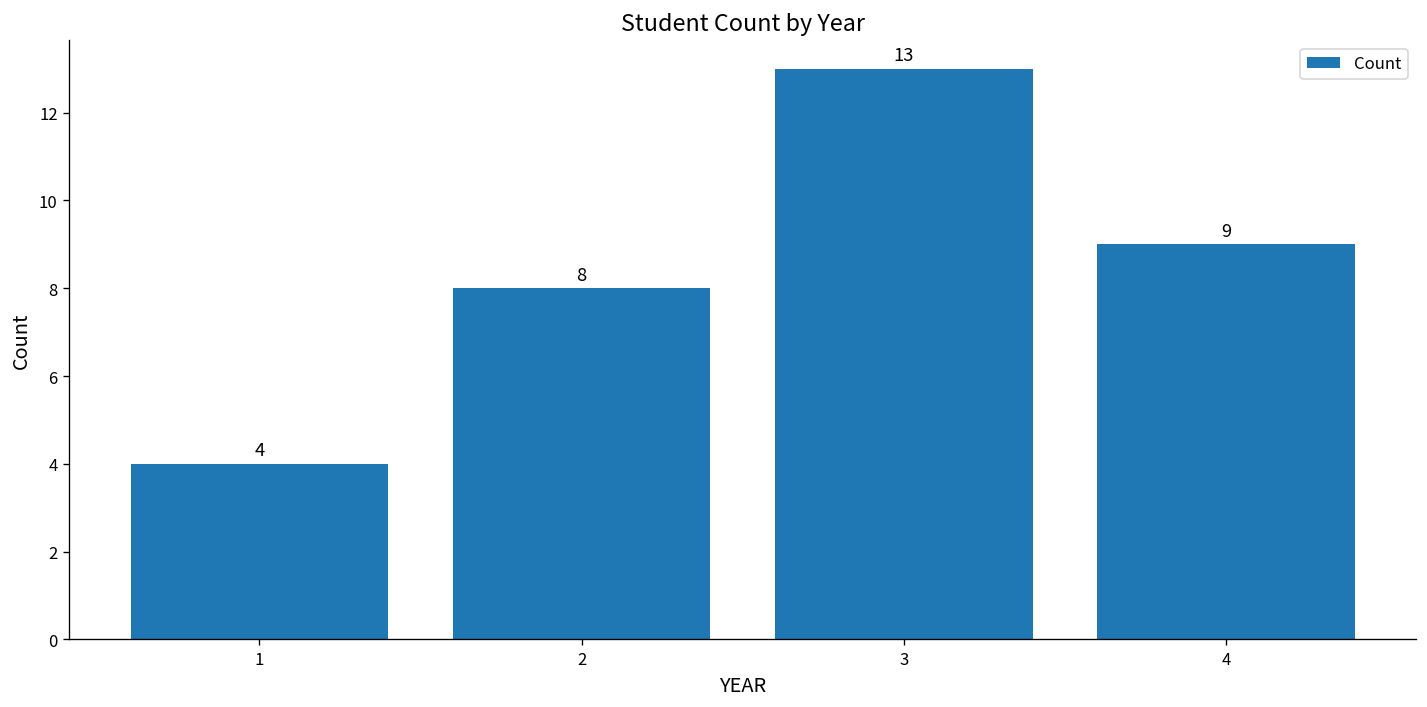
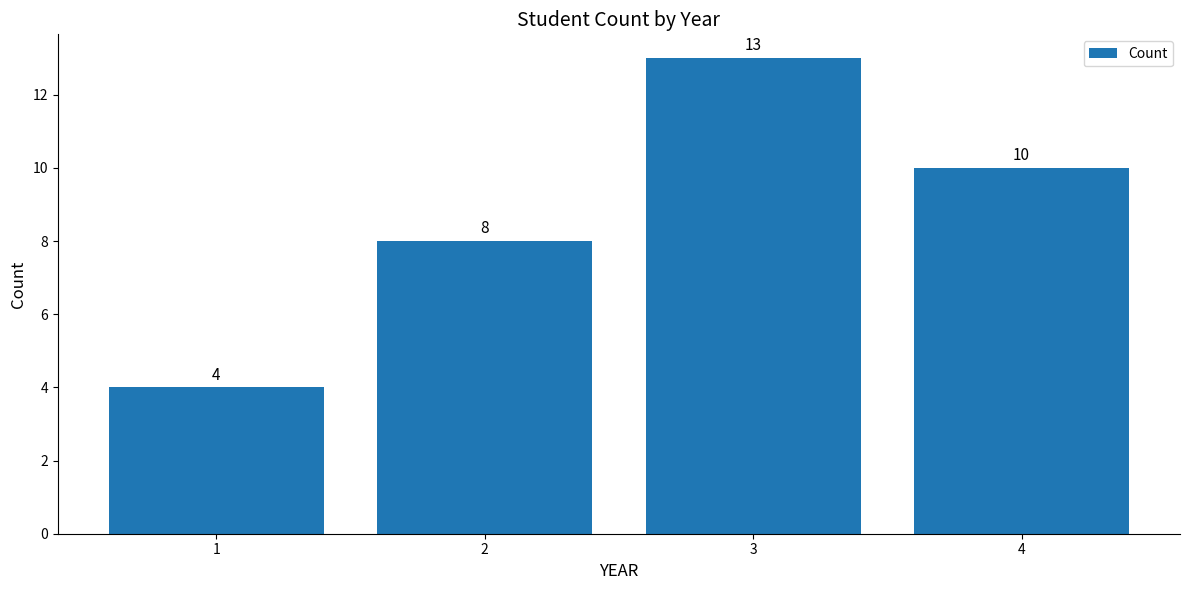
4: 9 -> 10
